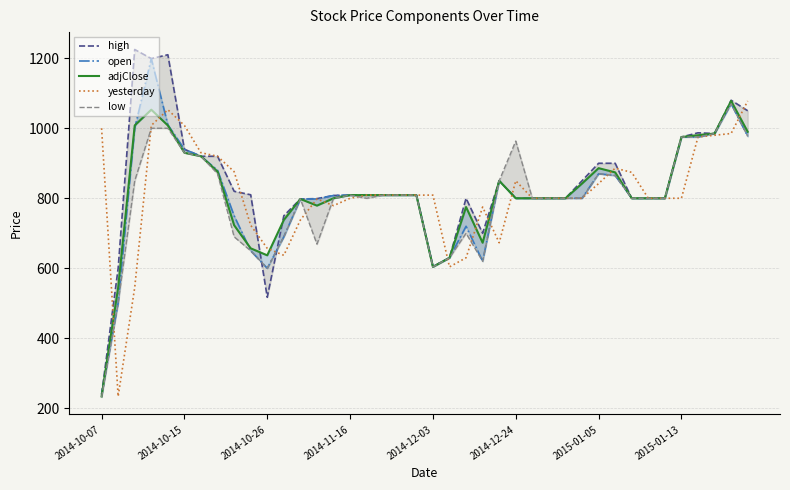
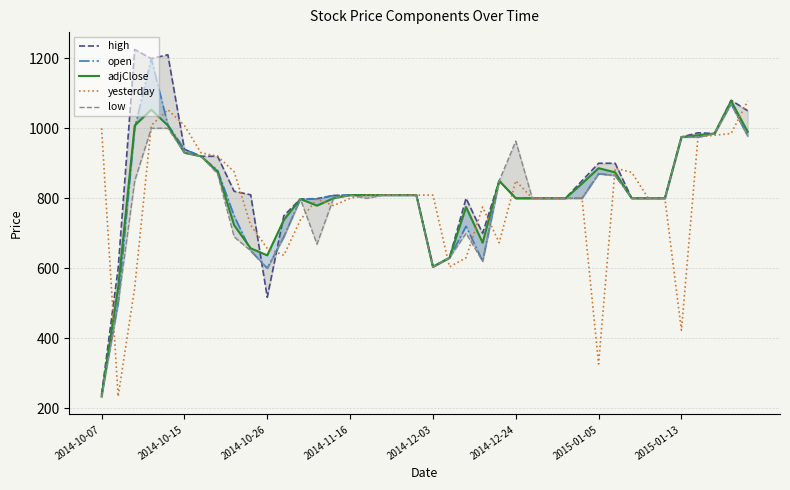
yesterday, 2015-01-05: 840 -> 330
yesterday, 2015-01-13: 800 -> 420
